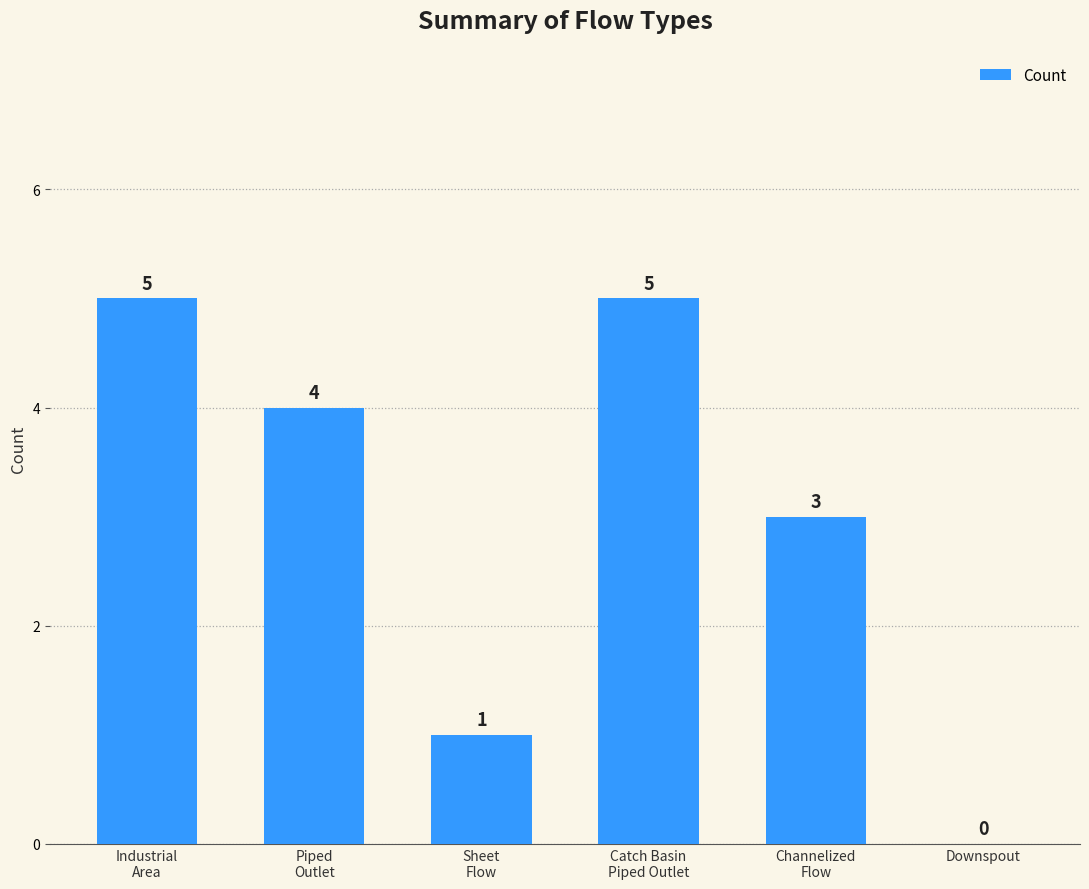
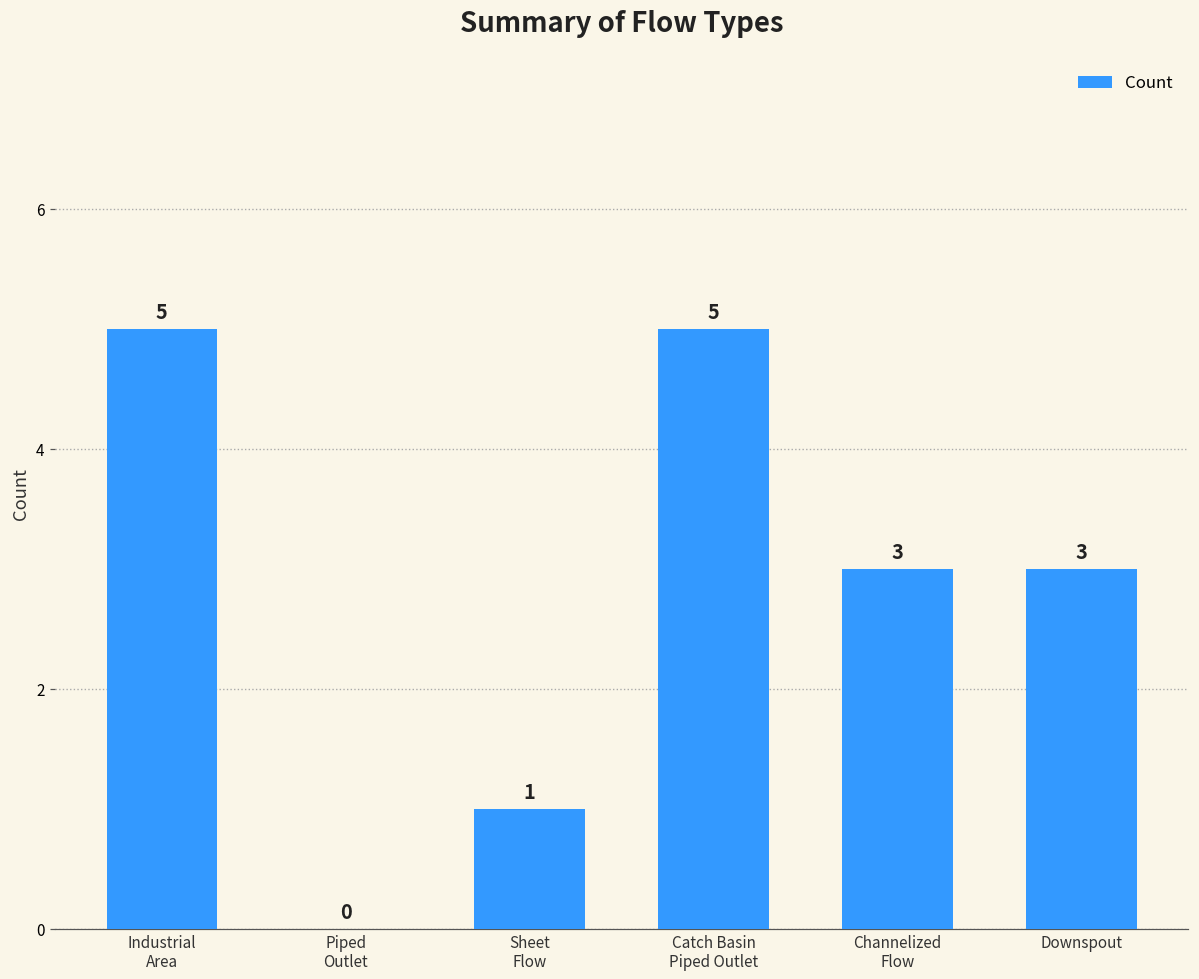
Piped Outlet: 4 -> 0
Downspout: 0 -> 3
